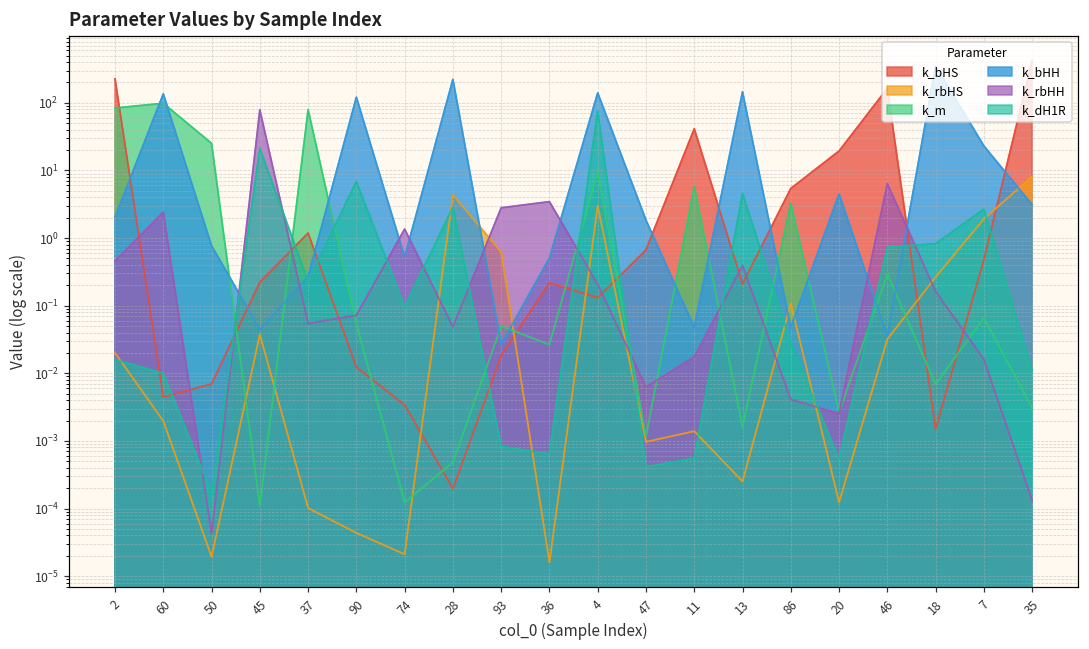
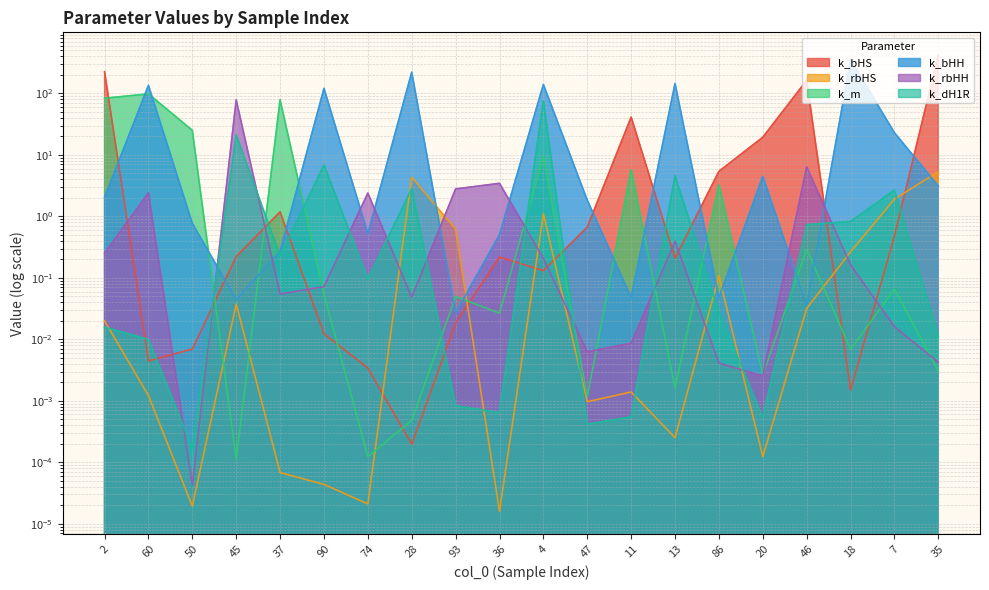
k_rbHH, 2: 0.5 -> 0.25
k_rbHS, 60: 0.0020 -> 0.0012
k_rbHS, 37: 0.00010 -> 0.00007
k_rbHH, 74: 1.4 -> 2.4
k_rbHS, 4: 3 -> 1.1
k_rbHH, 11: 0.017 -> 0.009
k_rbHS, 35: 8 -> 5
k_rbHH, 35: 0.00013 -> 0.004
